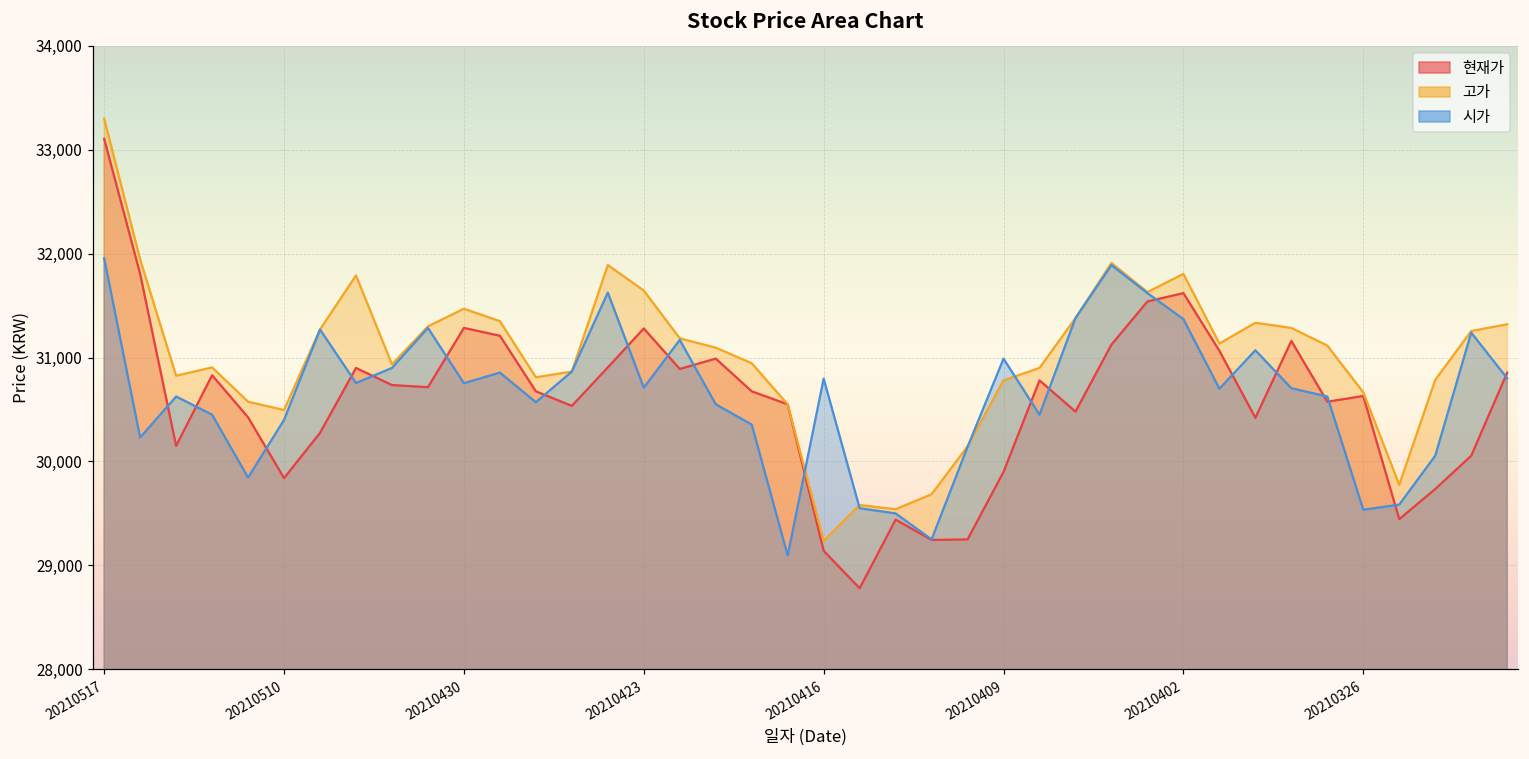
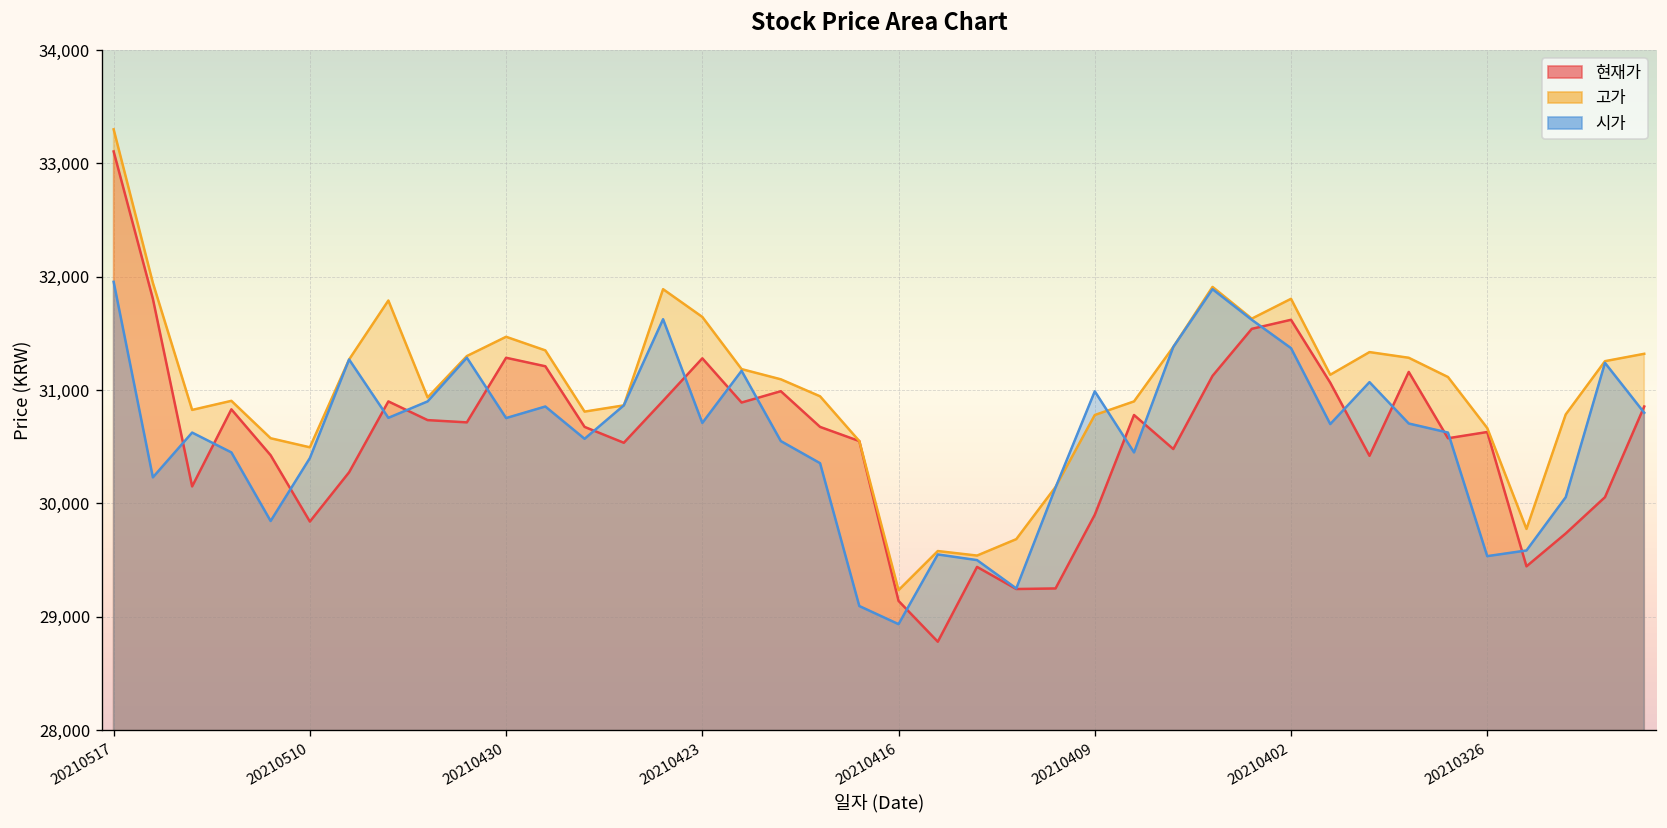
시가, 20210416: 30,800 -> 28,900
